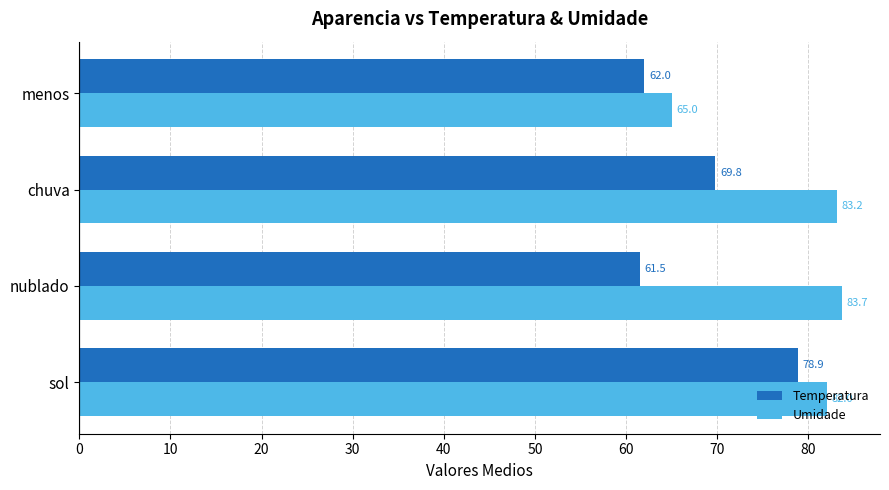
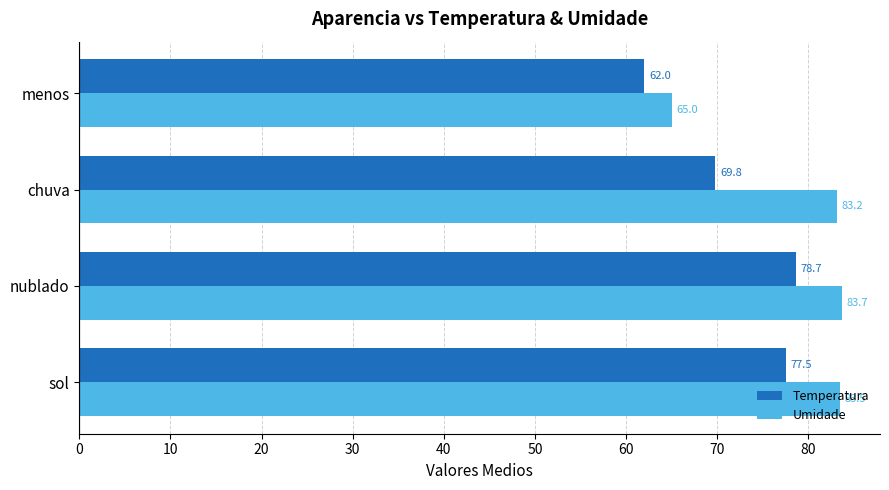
Temperatura, nublado: 61.5 -> 78.7
Temperatura, sol: 78.9 -> 77.5
Umidade, sol: 82.0 -> 83.5
